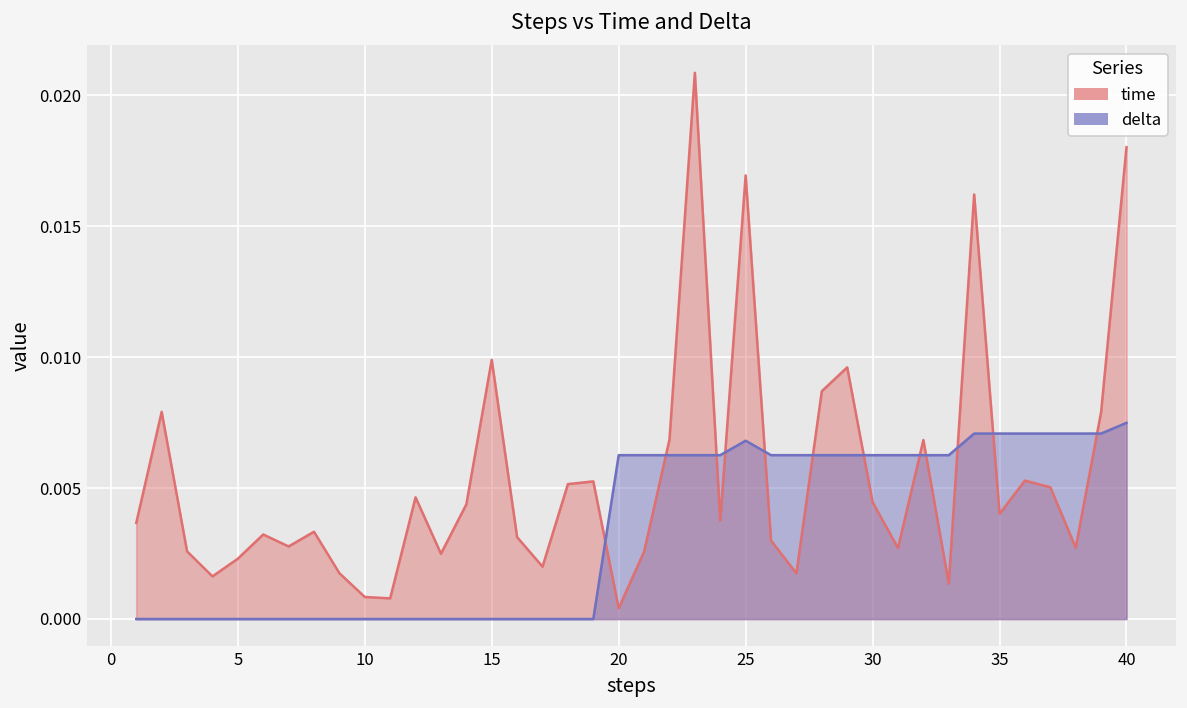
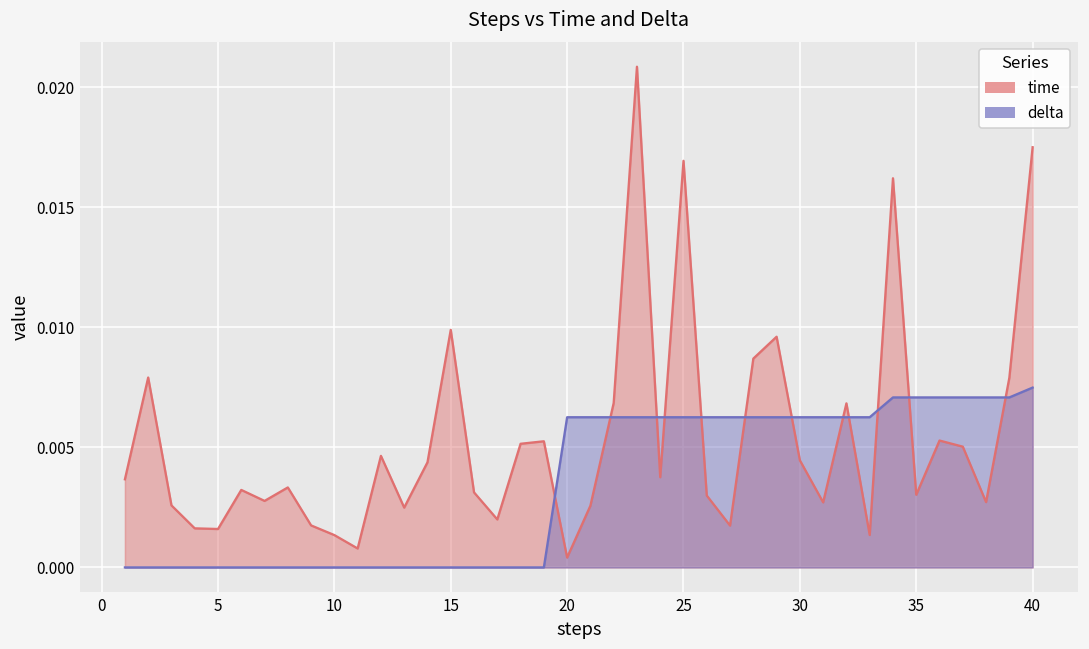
time, 5: 0.0023 -> 0.0016
time, 10: 0.0008 -> 0.0013
delta, 25: 0.0068 -> 0.0063
time, 35: 0.0040 -> 0.0030
time, 40: 0.0180 -> 0.0175
